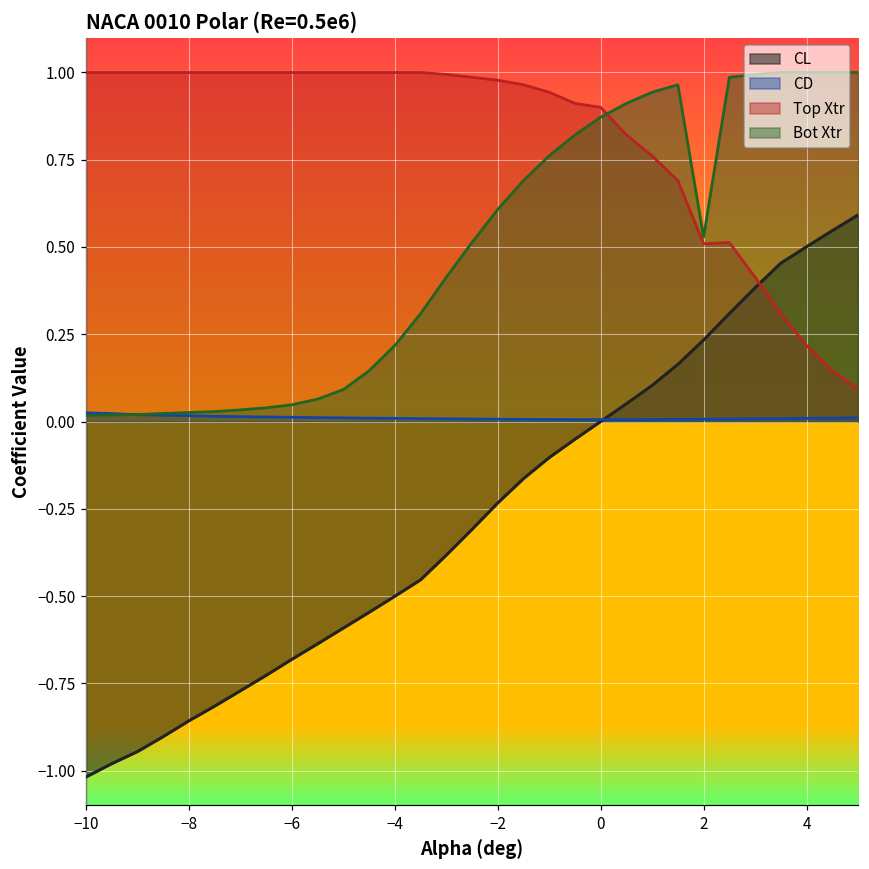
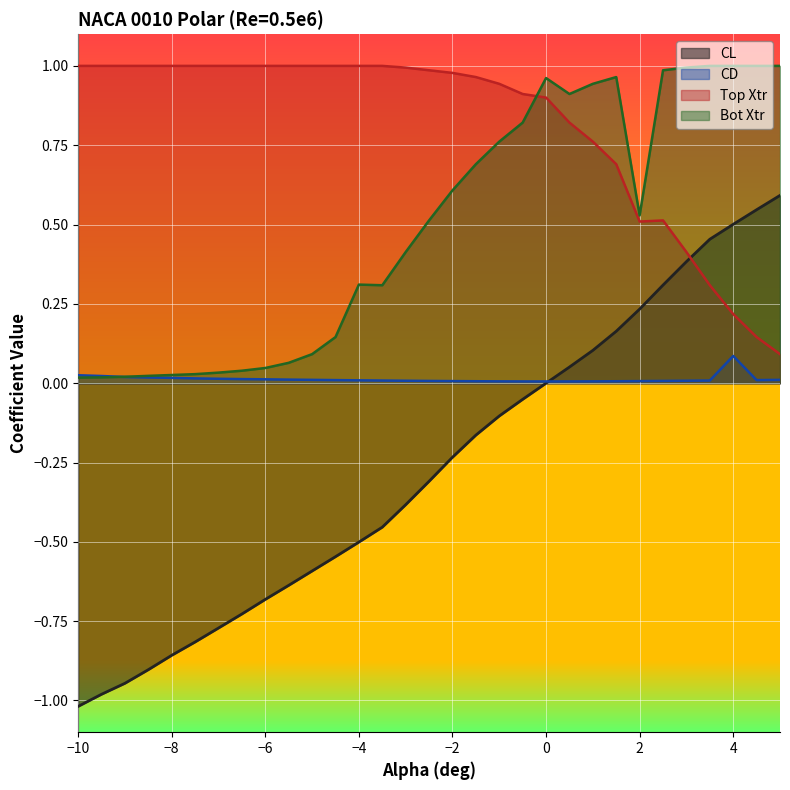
Bot Xtr, −4: 0.22 -> 0.31
Bot Xtr, 0: 0.87 -> 0.96
CD, 4: 0.01 -> 0.09
